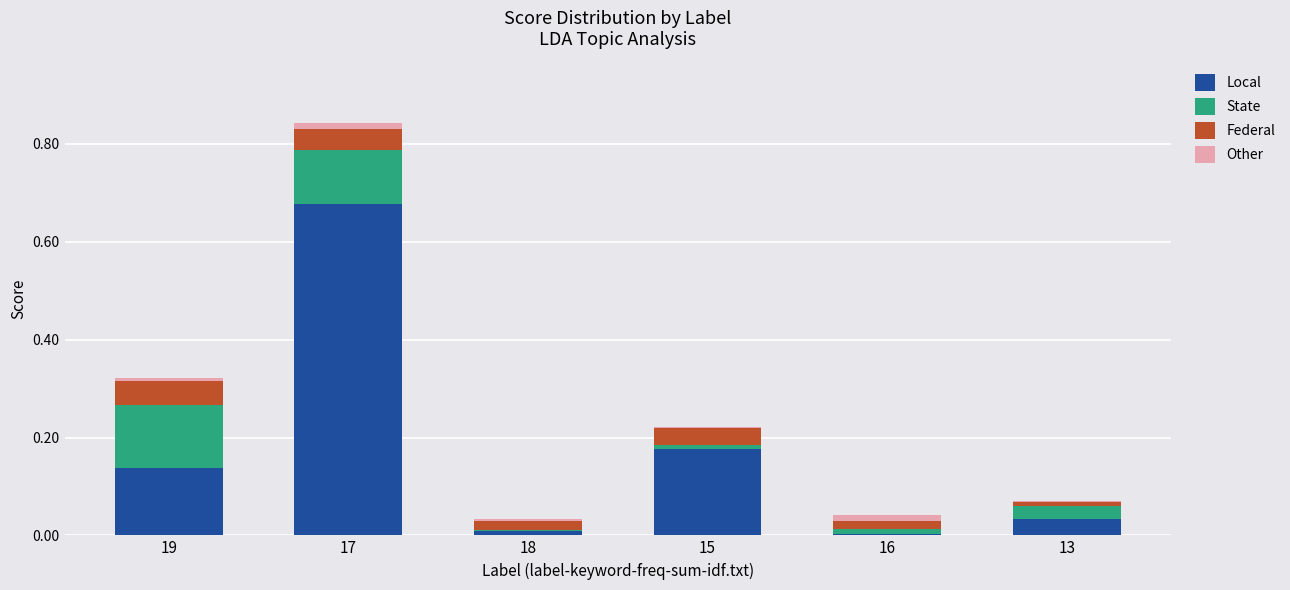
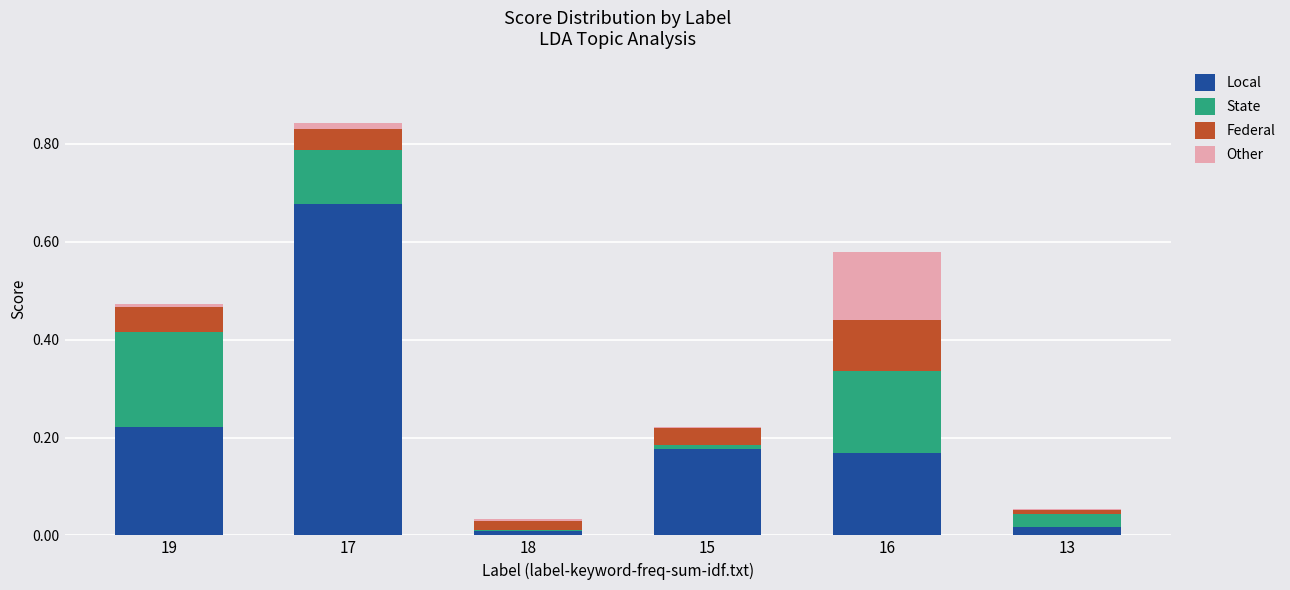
Local, 19: 0.14 -> 0.22
State, 19: 0.13 -> 0.19
Local, 16: 0.00 -> 0.17
State, 16: 0.01 -> 0.17
Federal, 16: 0.02 -> 0.10
Other, 16: 0.01 -> 0.14
Local, 13: 0.03 -> 0.02
